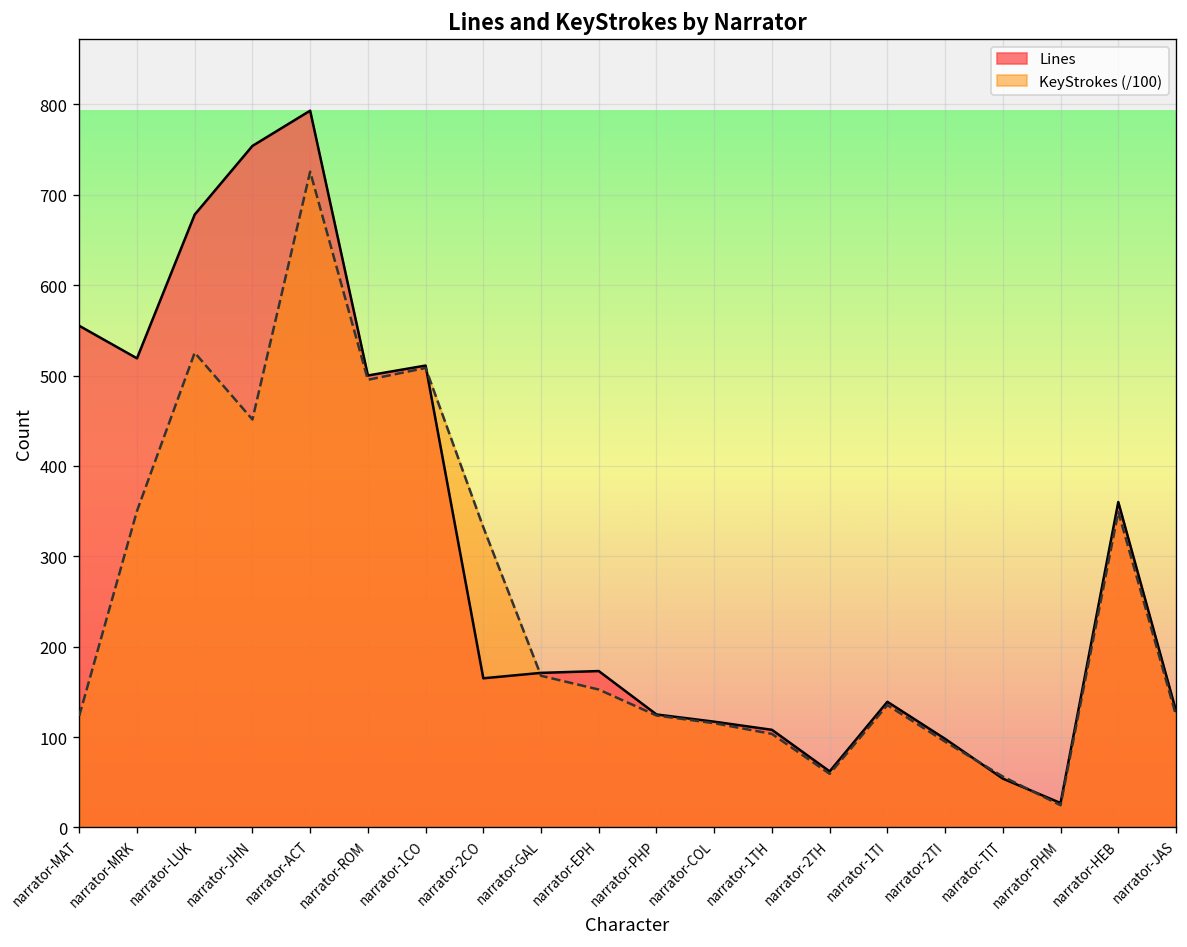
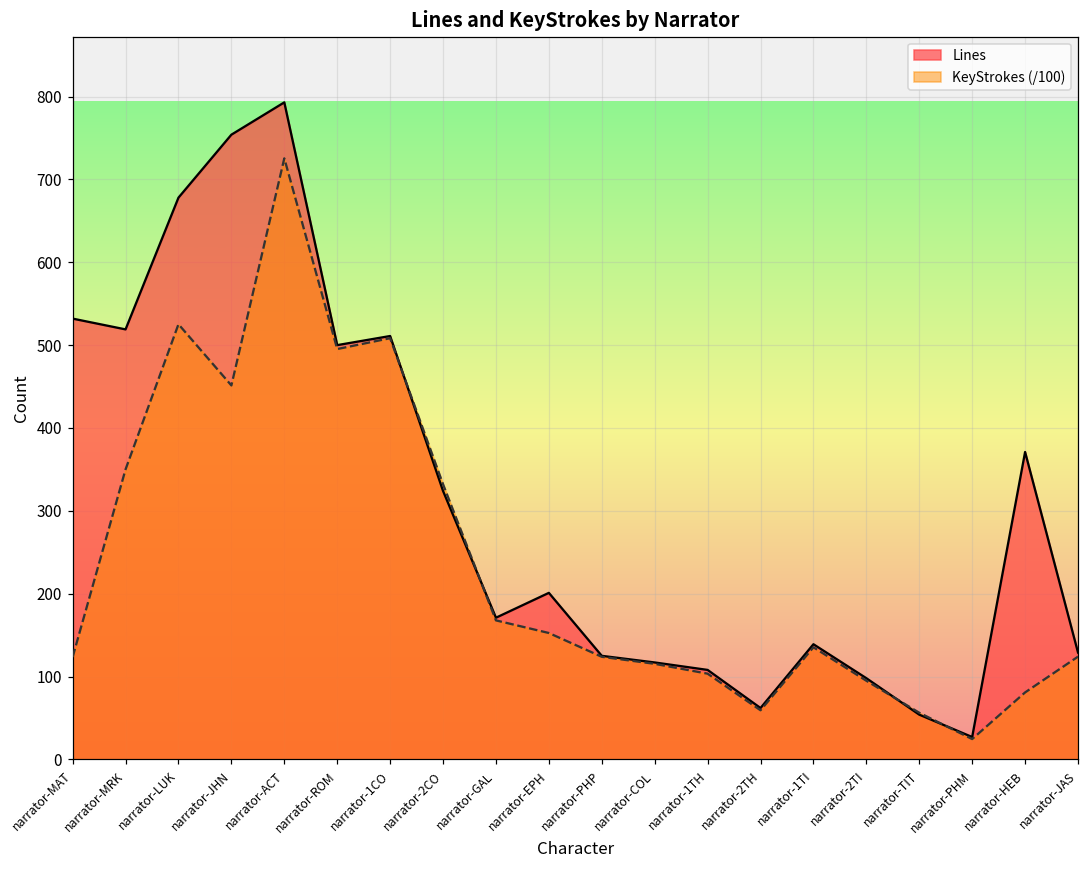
Lines, narrator-MAT: 560 -> 530
Lines, narrator-2CO: 170 -> 320
Lines, narrator-EPH: 170 -> 200
Lines, narrator-HEB: 360 -> 370
KeyStrokes (/100), narrator-HEB: 350 -> 80
